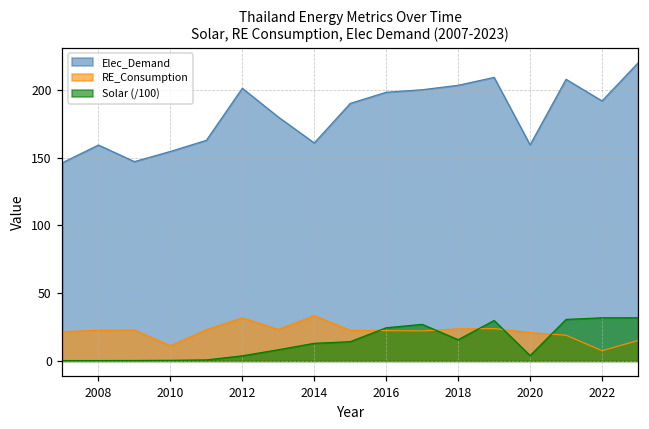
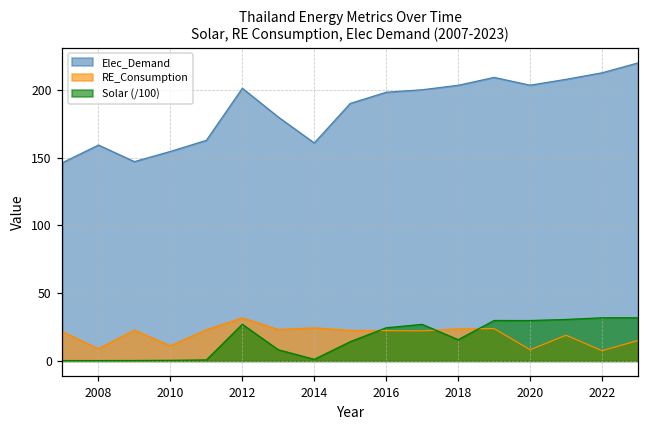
RE_Consumption, 2008: 23 -> 9
Solar (/100), 2012: 4 -> 27
RE_Consumption, 2014: 33 -> 24
Solar (/100), 2014: 13 -> 1
Elec_Demand, 2020: 159 -> 203
RE_Consumption, 2020: 21 -> 8
Solar (/100), 2020: 4 -> 30
Elec_Demand, 2022: 192 -> 213
